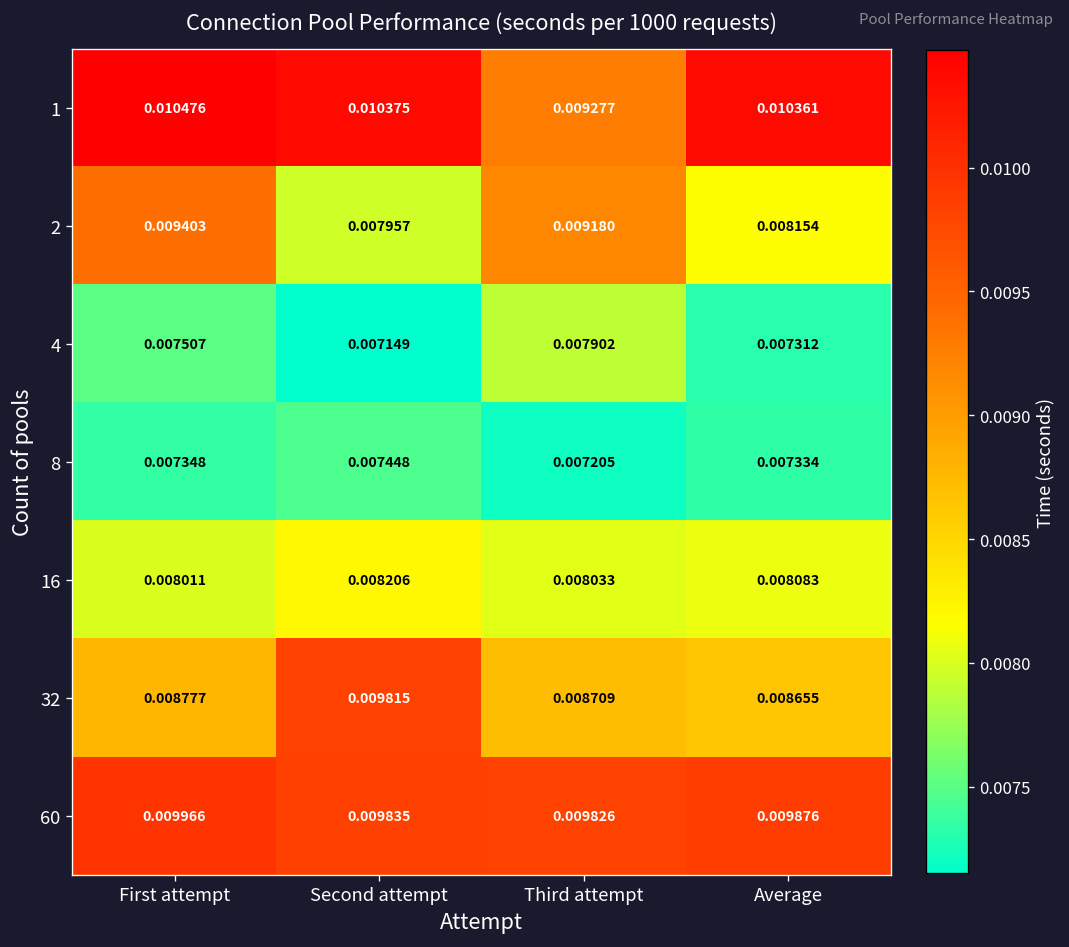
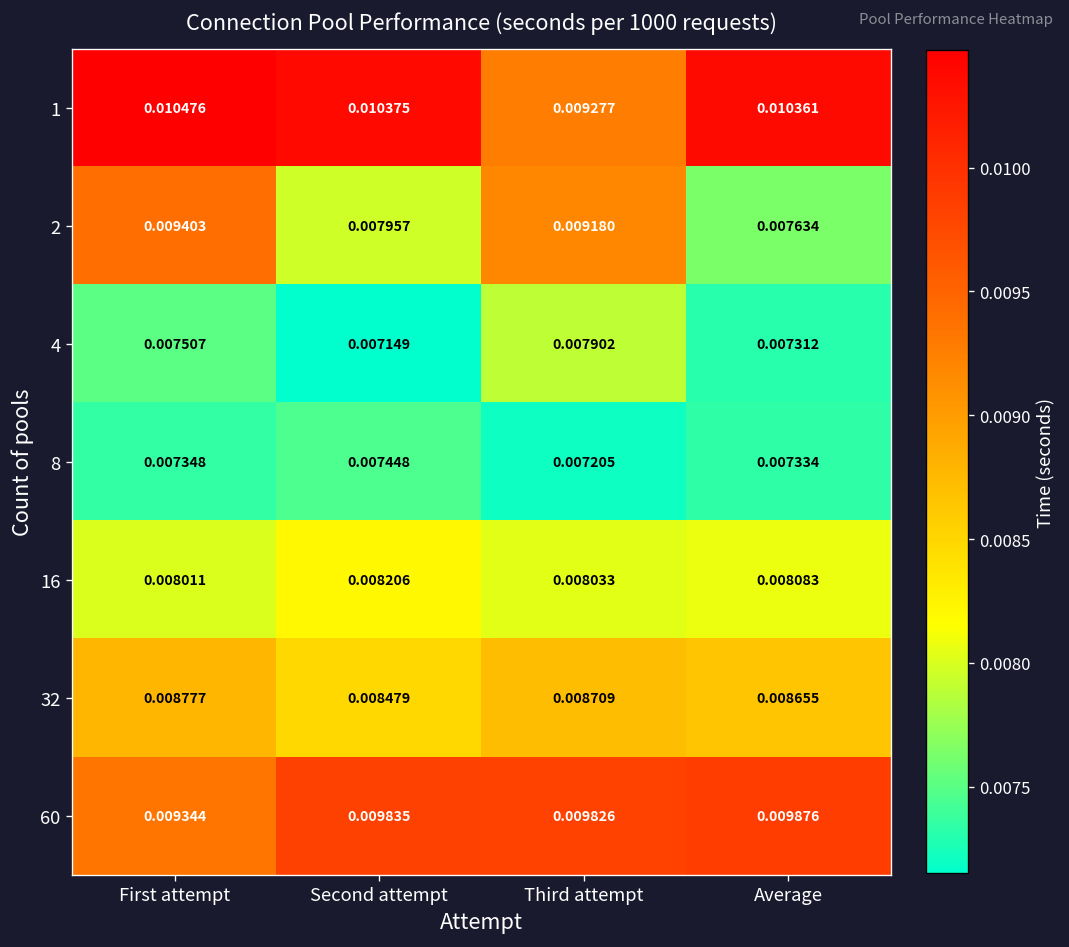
2, Average: 0.008154 -> 0.007634
32, Second attempt: 0.009815 -> 0.008479
60, First attempt: 0.009966 -> 0.009344
